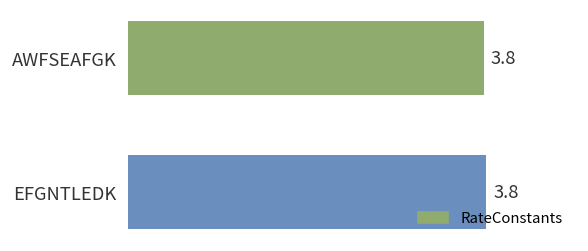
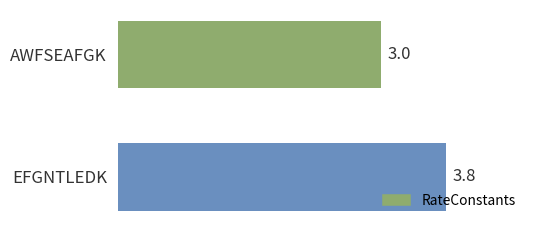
AWFSEAFGK: 3.8 -> 3.0
